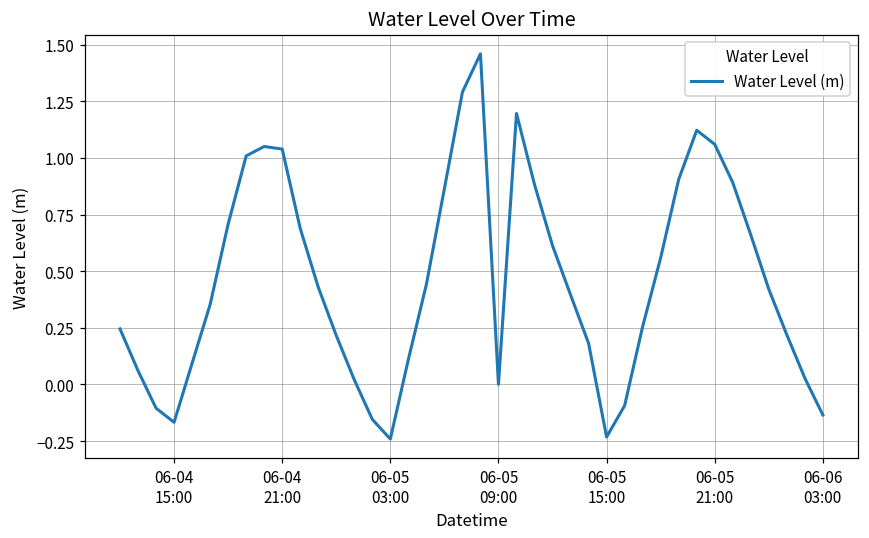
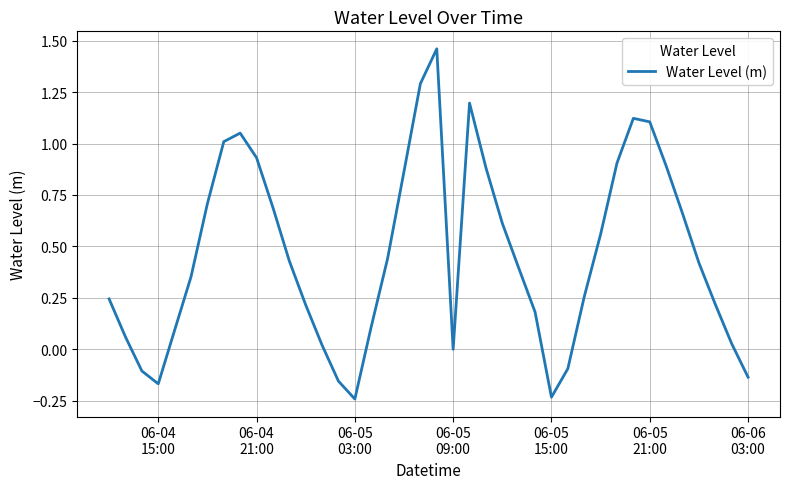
06-04 21:00: 1.04 -> 0.93
06-05 21:00: 1.06 -> 1.11
